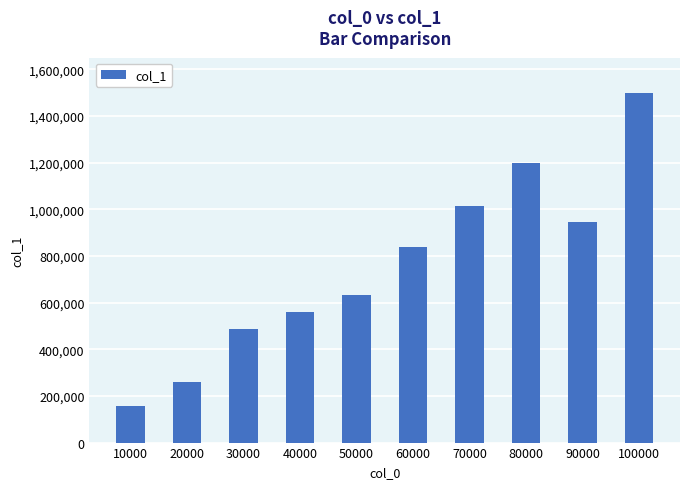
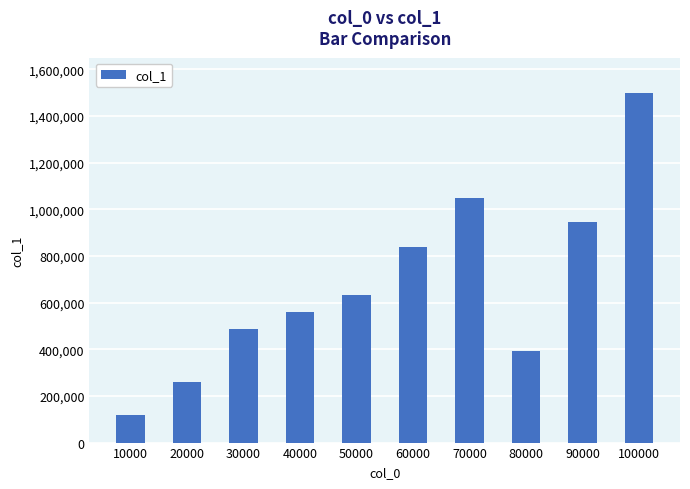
10000: 160,000 -> 120,000
70000: 1,010,000 -> 1,050,000
80000: 1,200,000 -> 390,000
